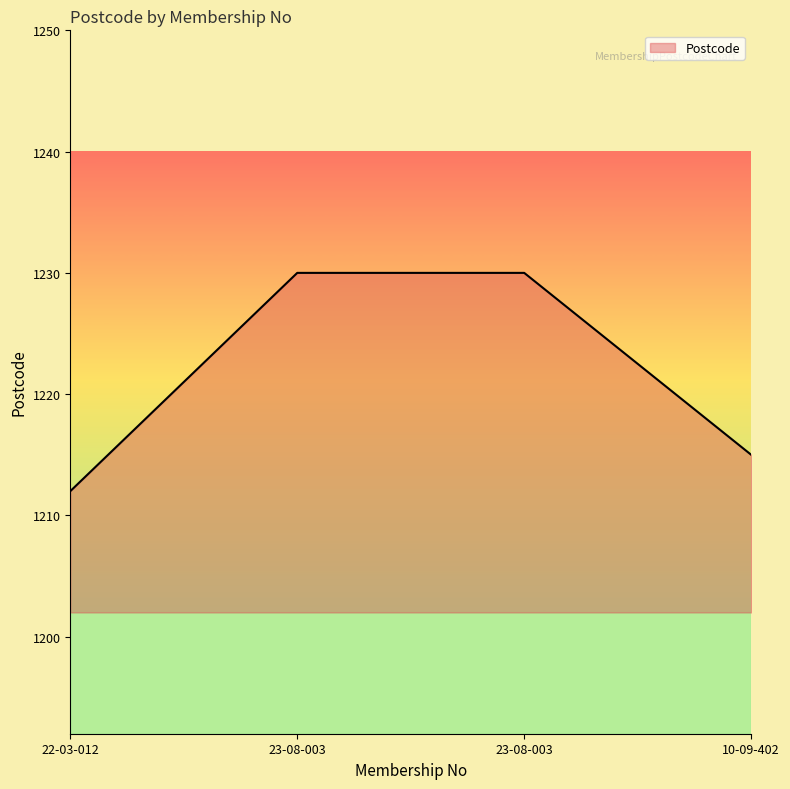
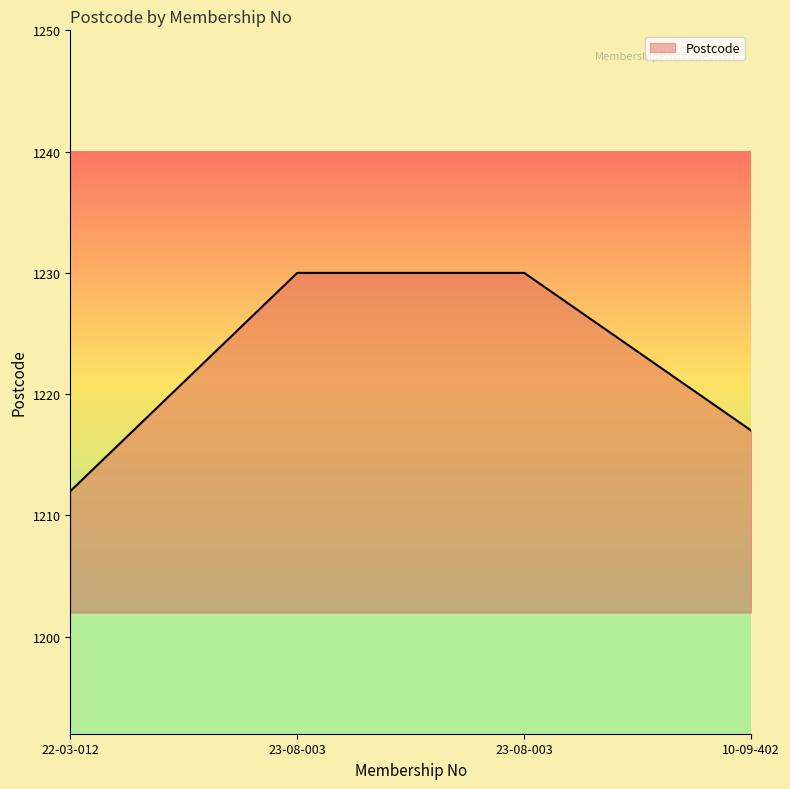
10-09-402: 1215 -> 1217
